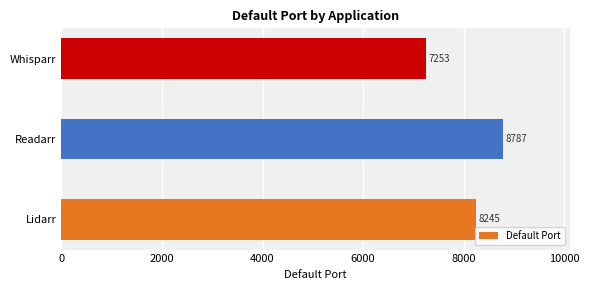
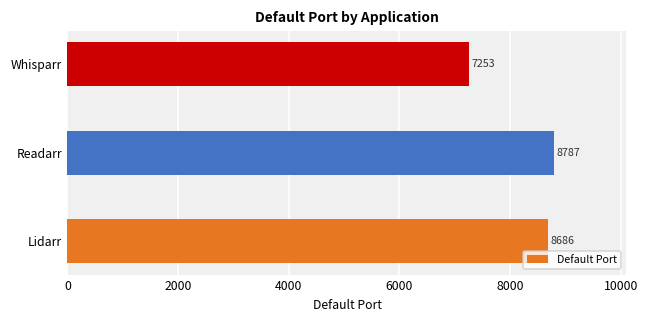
Lidarr: 8245 -> 8686
